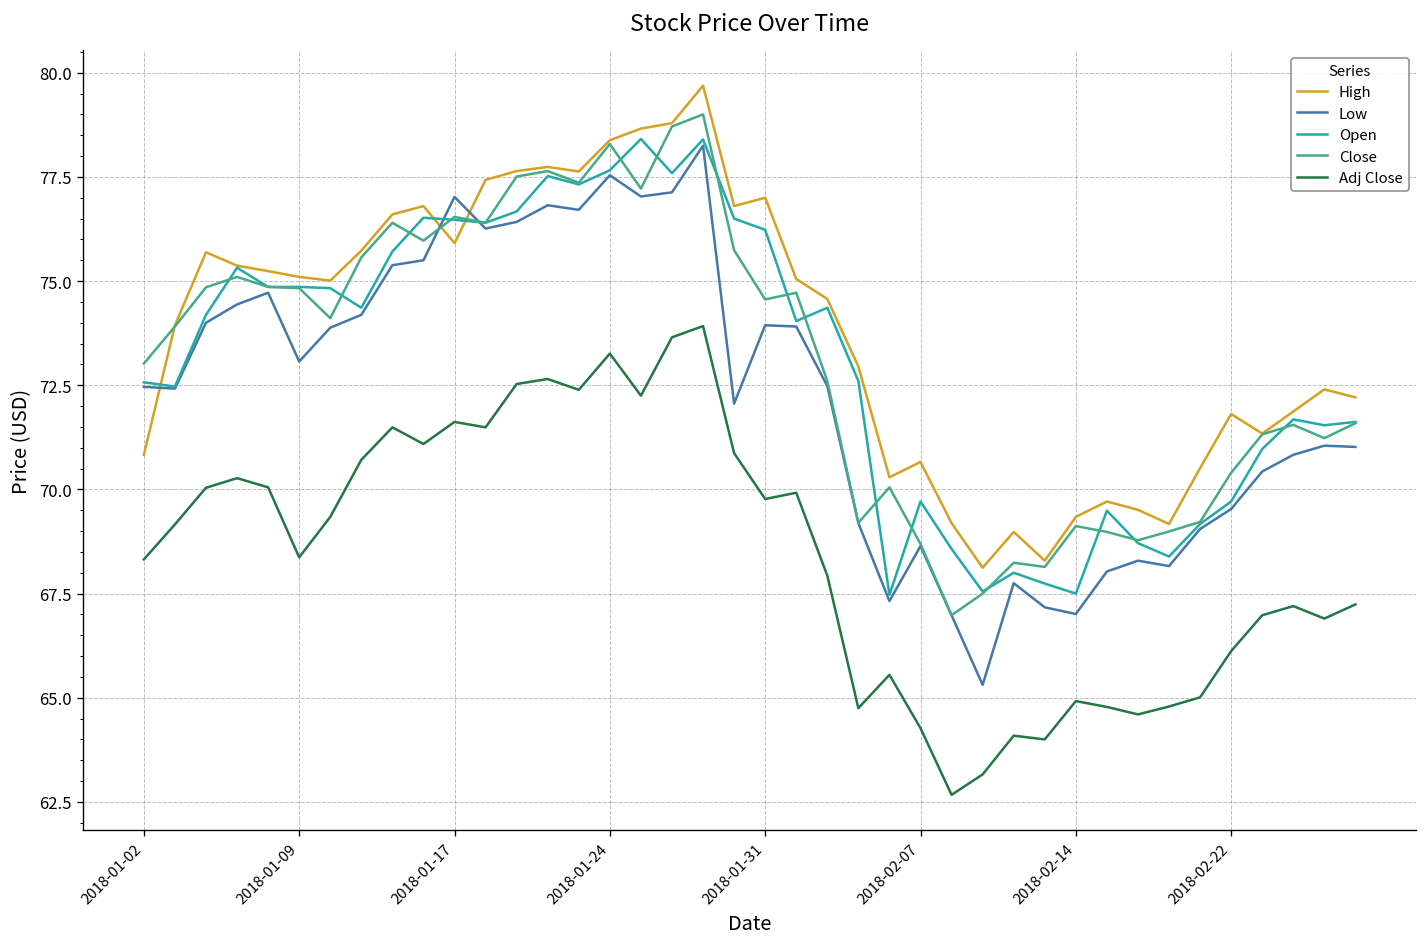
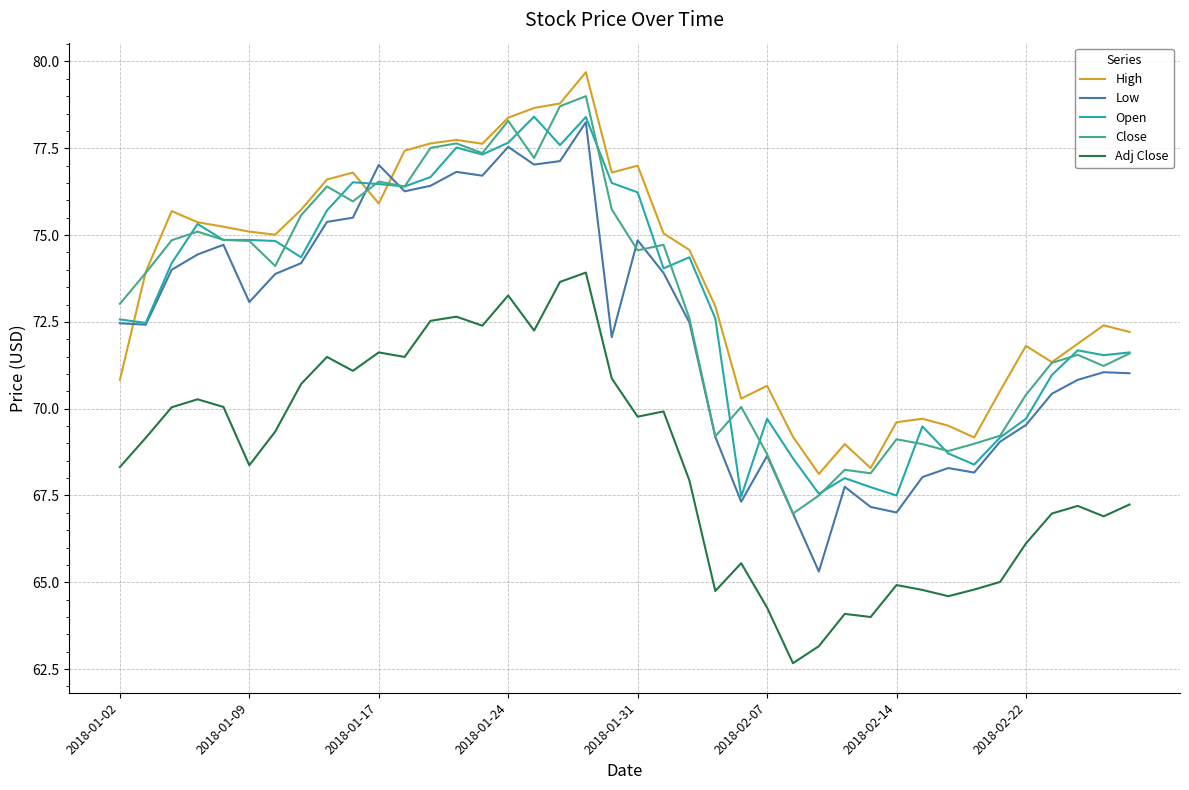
Low, 2018-01-31: 73.9 -> 74.9
High, 2018-02-14: 69.3 -> 69.6
